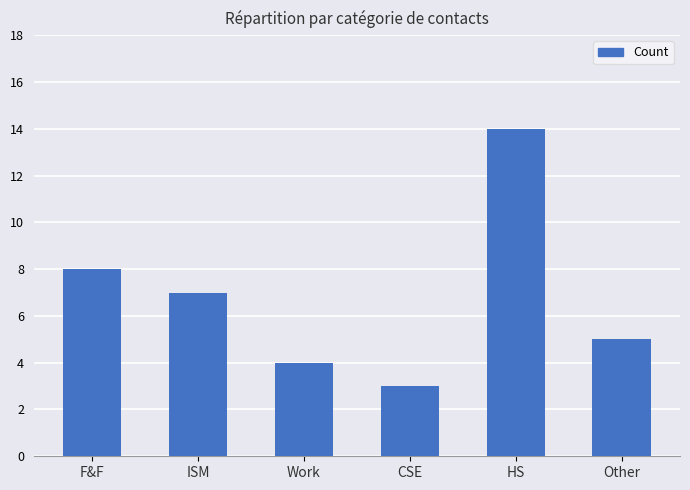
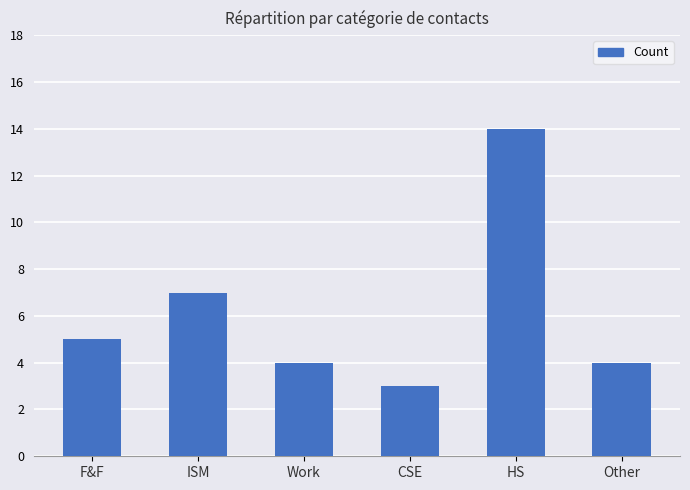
F&F: 8 -> 5
Other: 5 -> 4
